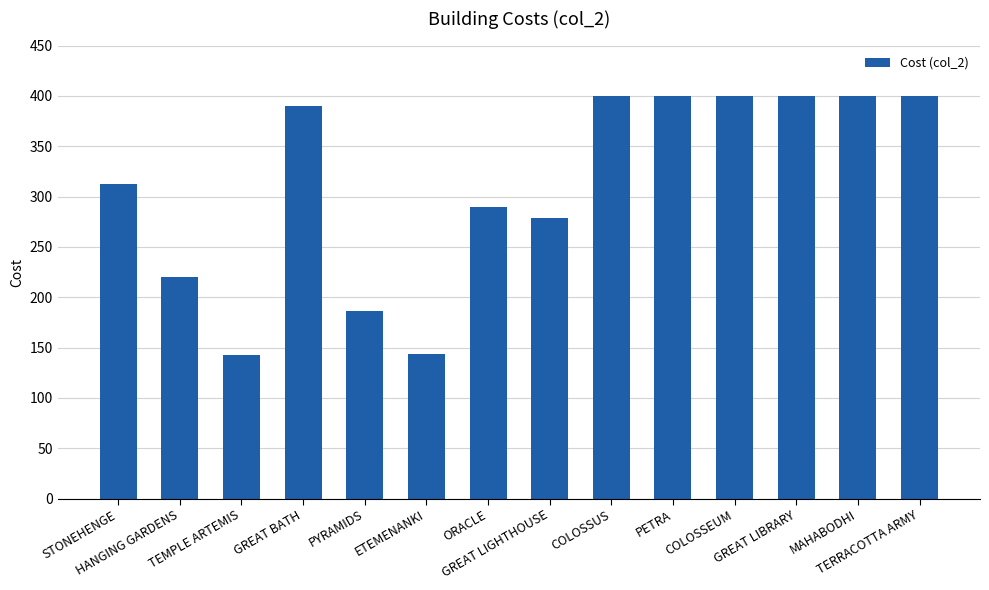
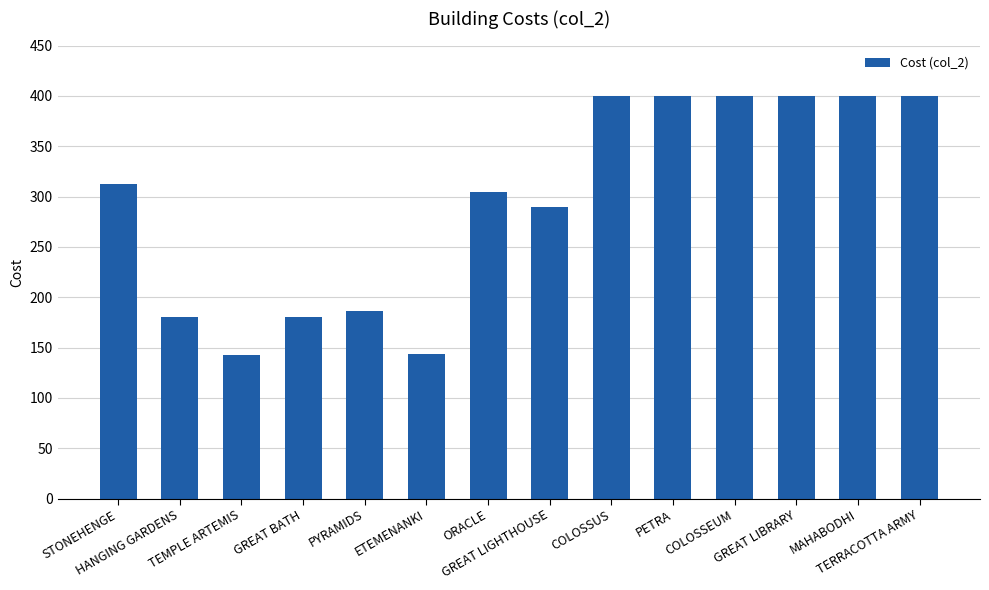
HANGING GARDENS: 220 -> 180
GREAT BATH: 390 -> 180
ORACLE: 290 -> 304
GREAT LIGHTHOUSE: 279 -> 290
